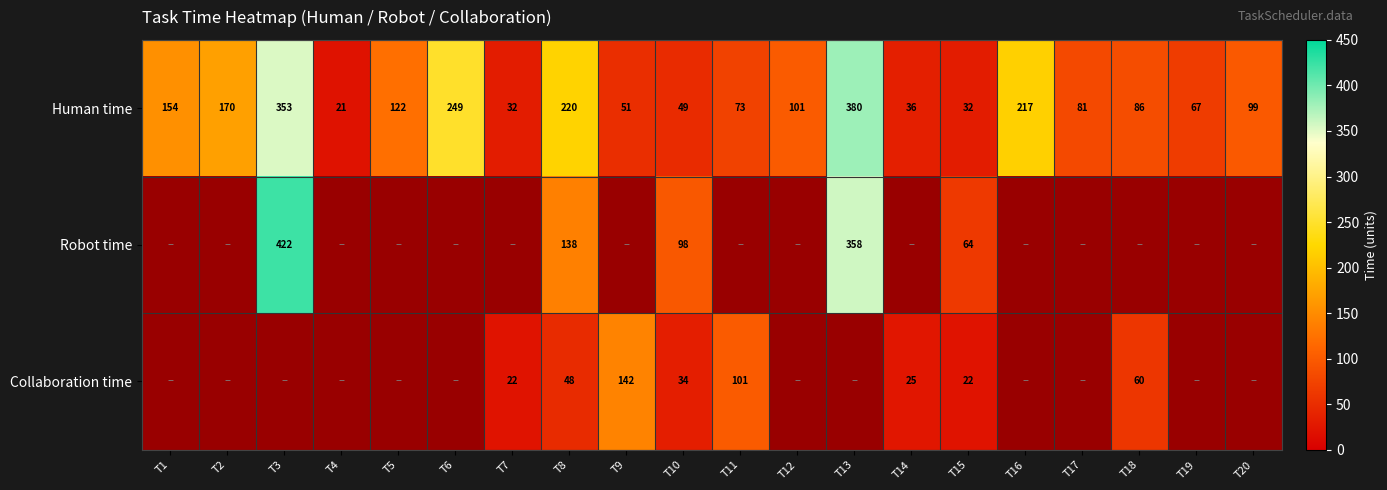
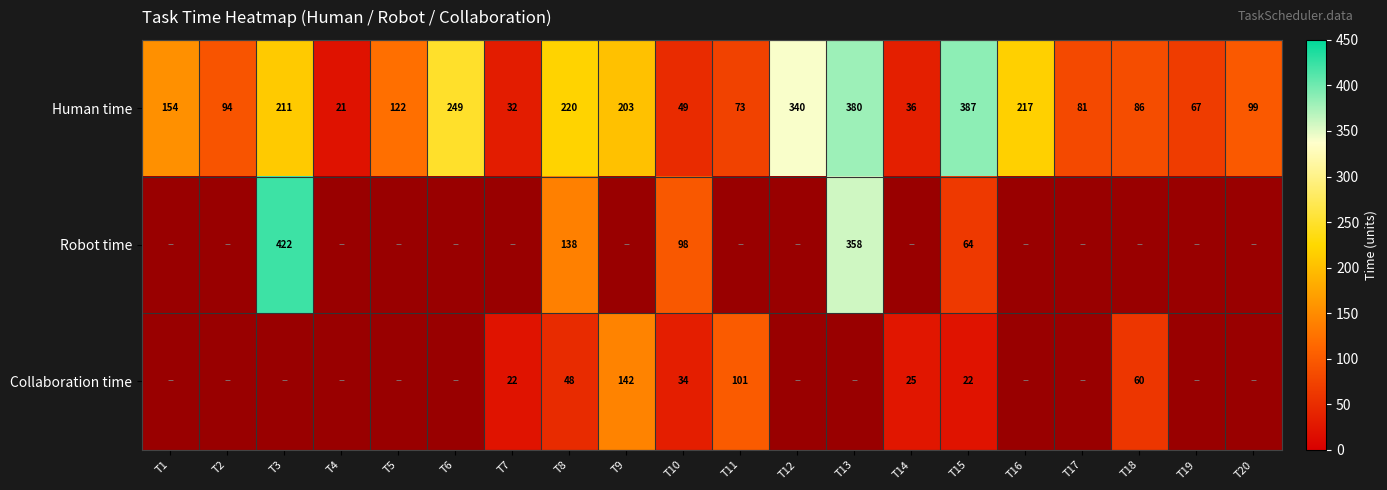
Human time, T2: 170 -> 94
Human time, T3: 353 -> 211
Human time, T9: 51 -> 203
Human time, T12: 101 -> 340
Human time, T15: 32 -> 387
